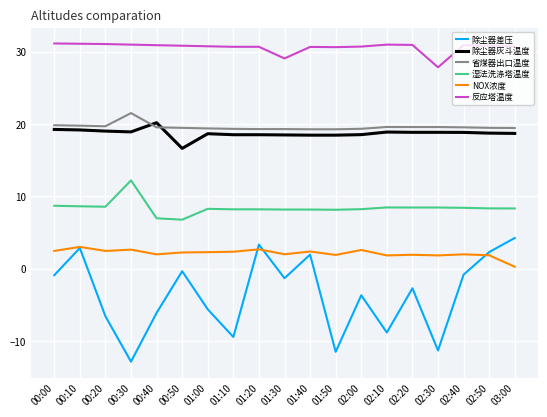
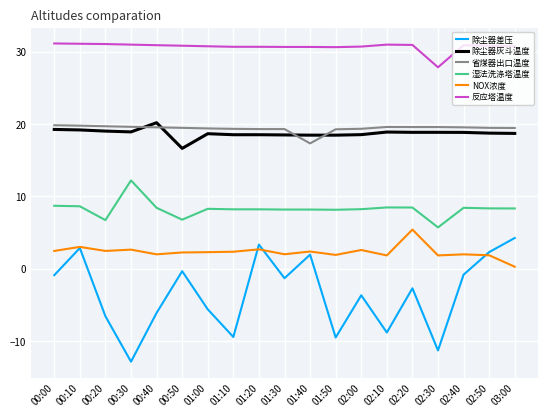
湿法洗涤塔温度, 00:20: 9 -> 7
省煤器出口温度, 00:30: 22 -> 20
湿法洗涤塔温度, 00:40: 7 -> 8
反应塔温度, 01:30: 29 -> 31
省煤器出口温度, 01:40: 19 -> 17
除尘器差压, 01:50: -11 -> -10
NOX浓度, 02:20: 2 -> 5
湿法洗涤塔温度, 02:30: 8 -> 6
